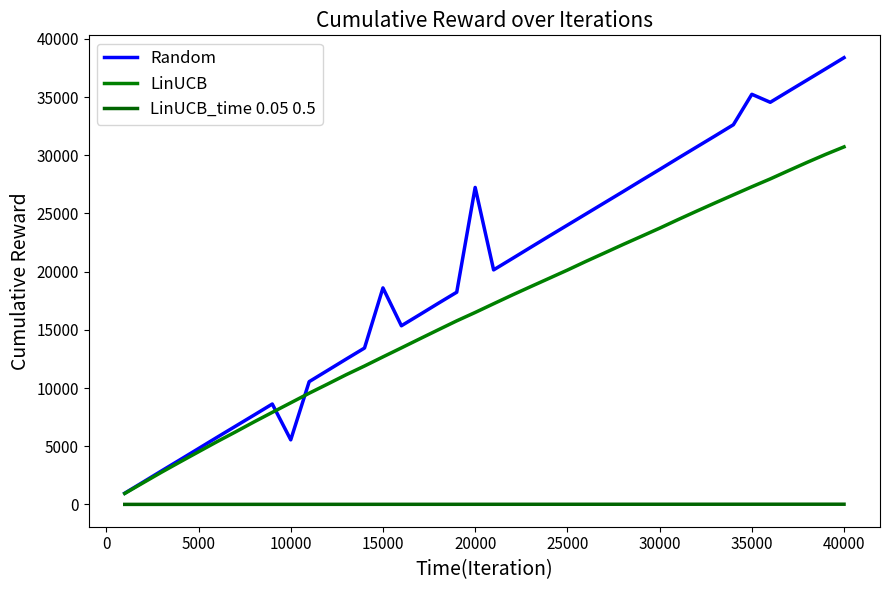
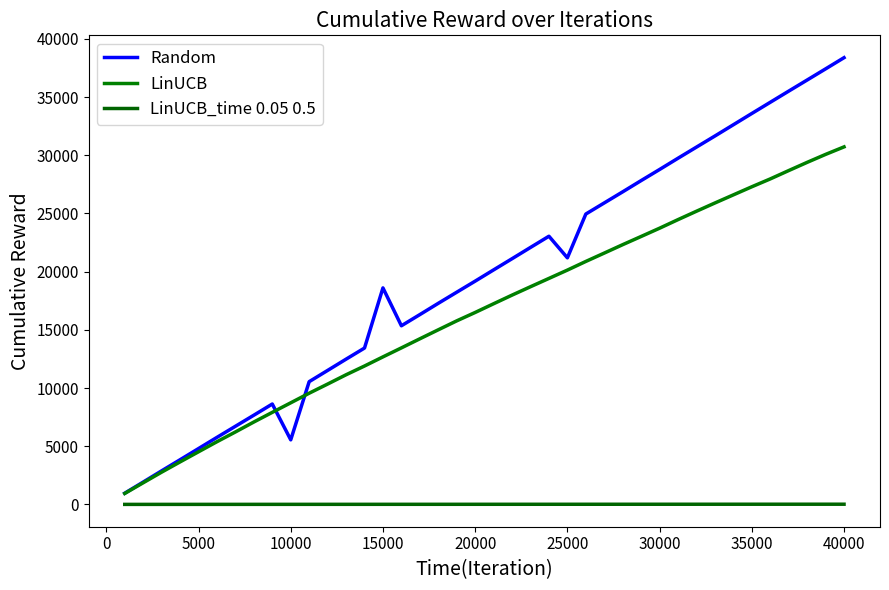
Random, 20000: 27200 -> 19200
Random, 25000: 24000 -> 21200
Random, 35000: 35200 -> 33600
